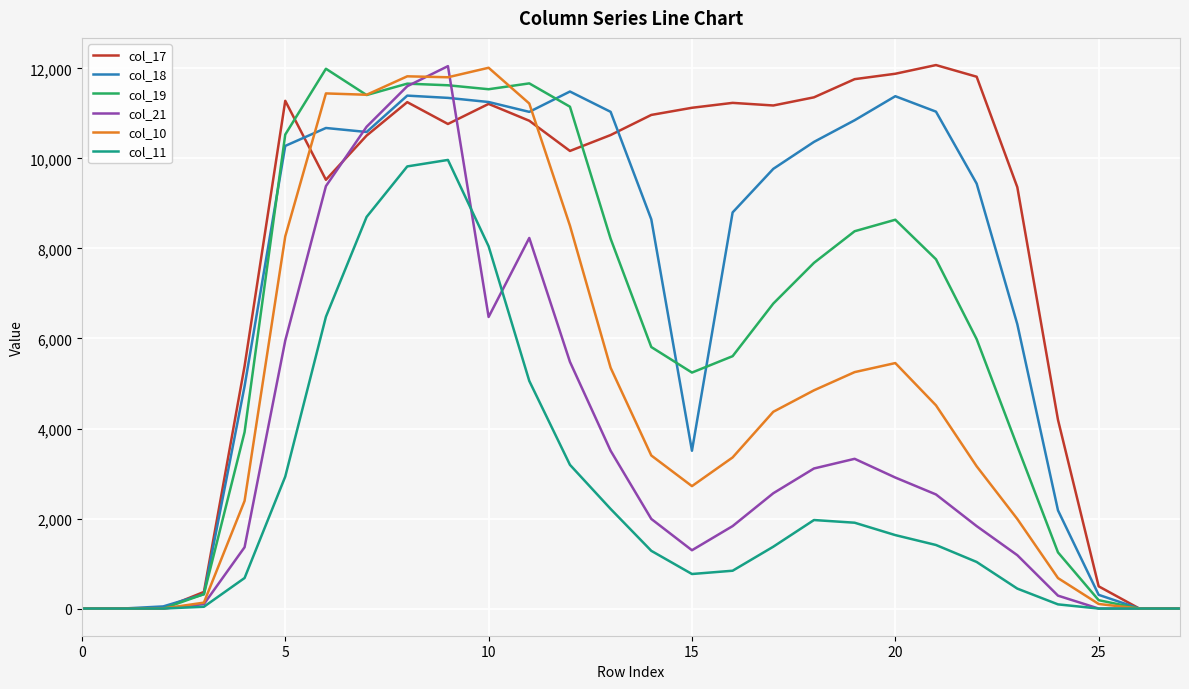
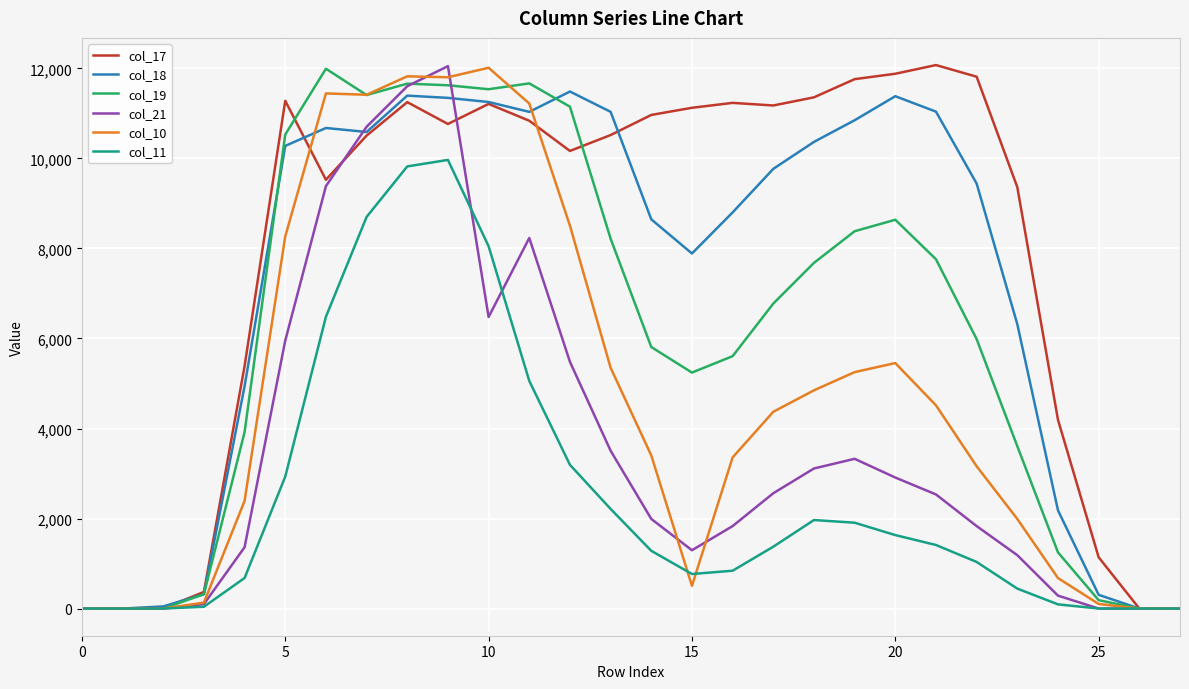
col_18, 15: 3,500 -> 7,900
col_10, 15: 2,700 -> 500
col_17, 25: 500 -> 1,100
